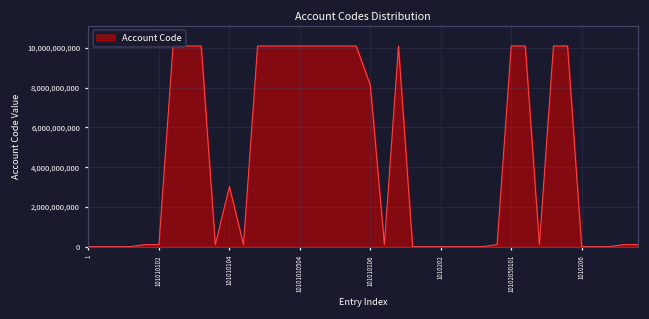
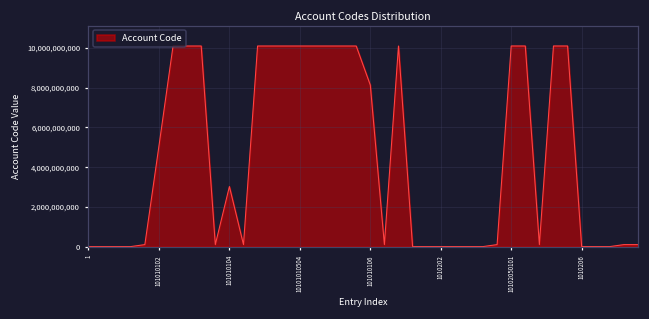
101010102: 100,000,000 -> 5,100,000,000
